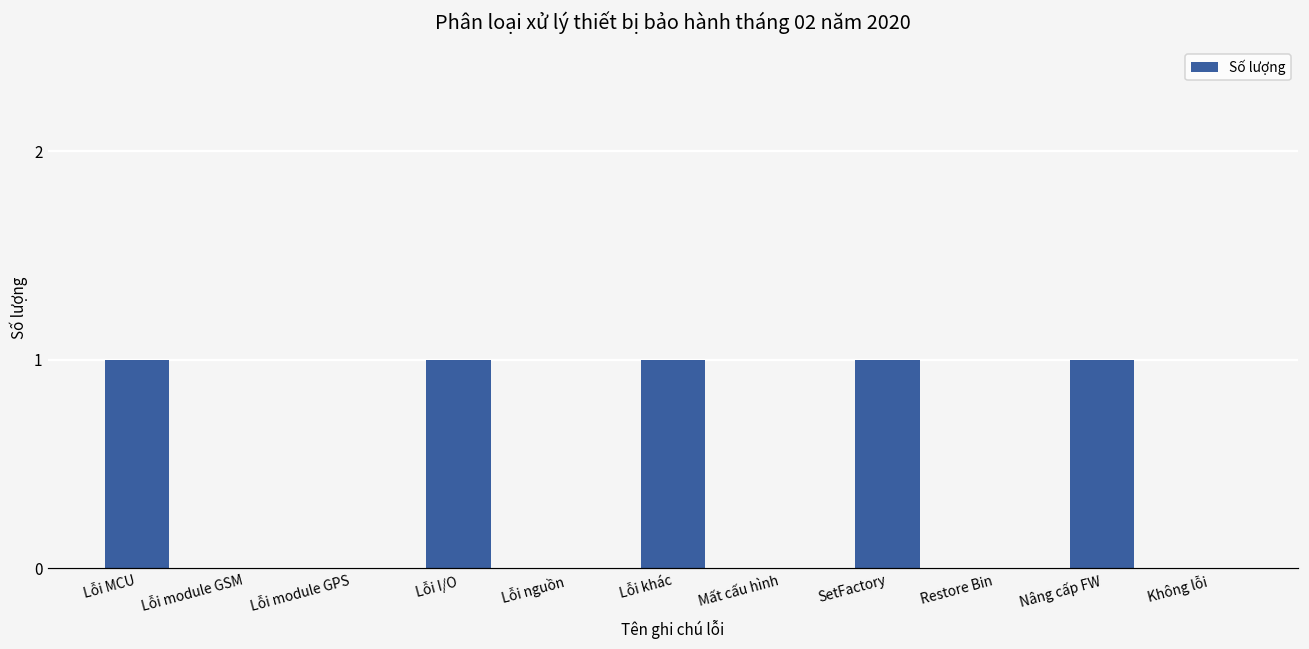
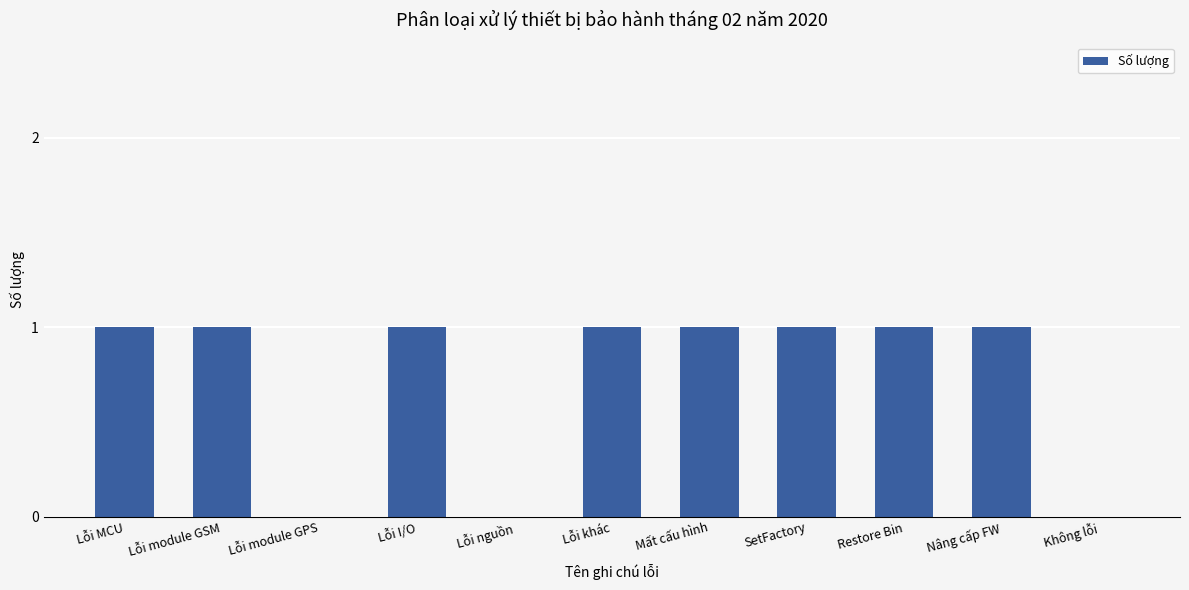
Lỗi module GSM: 0 -> 1
Mất cấu hình: 0 -> 1
Restore Bin: 0 -> 1
